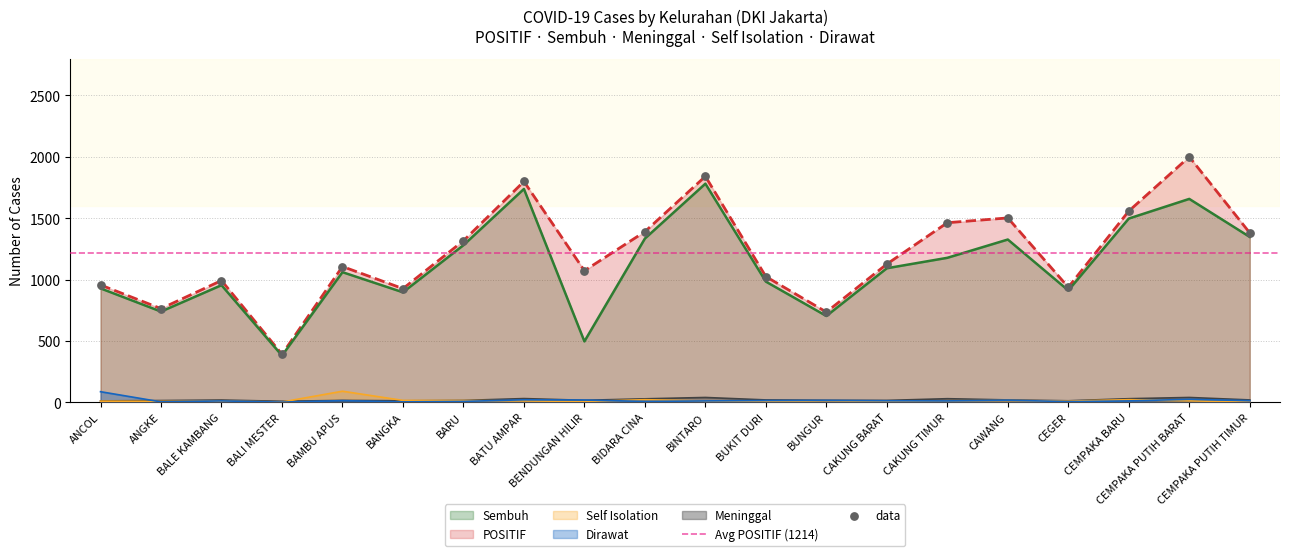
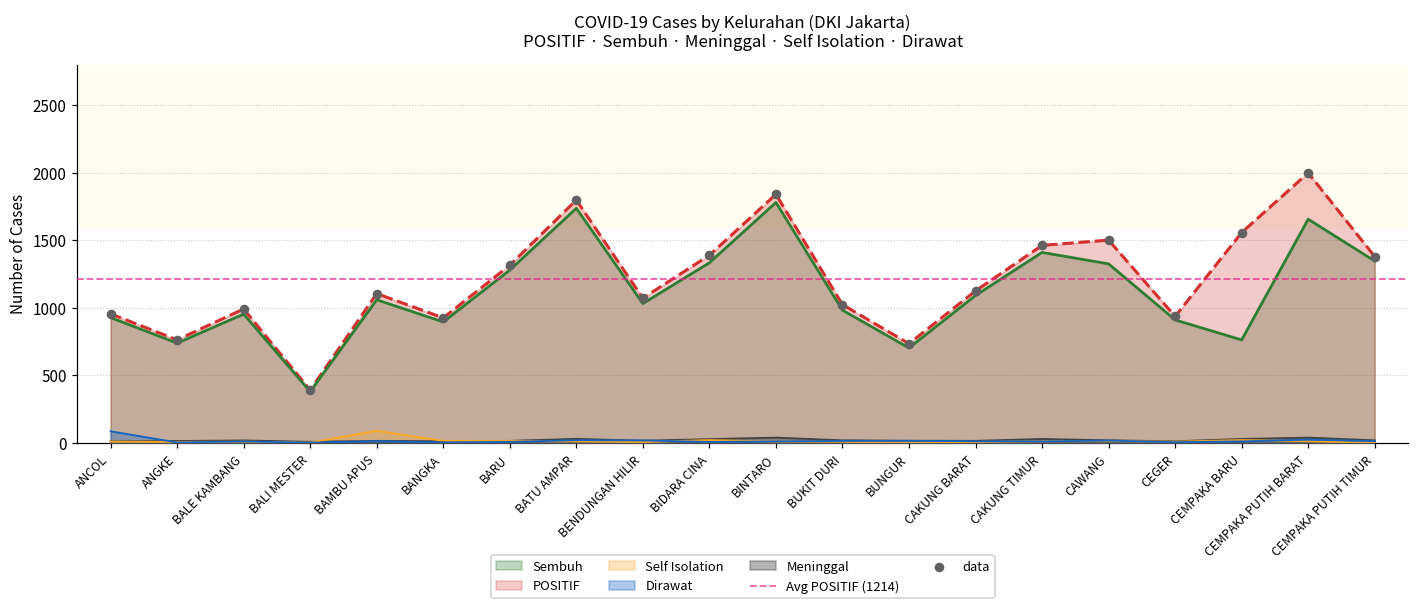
Sembuh, BENDUNGAN HILIR: 500 -> 1030
Sembuh, CAKUNG TIMUR: 1180 -> 1410
Sembuh, CEMPAKA BARU: 1500 -> 760
